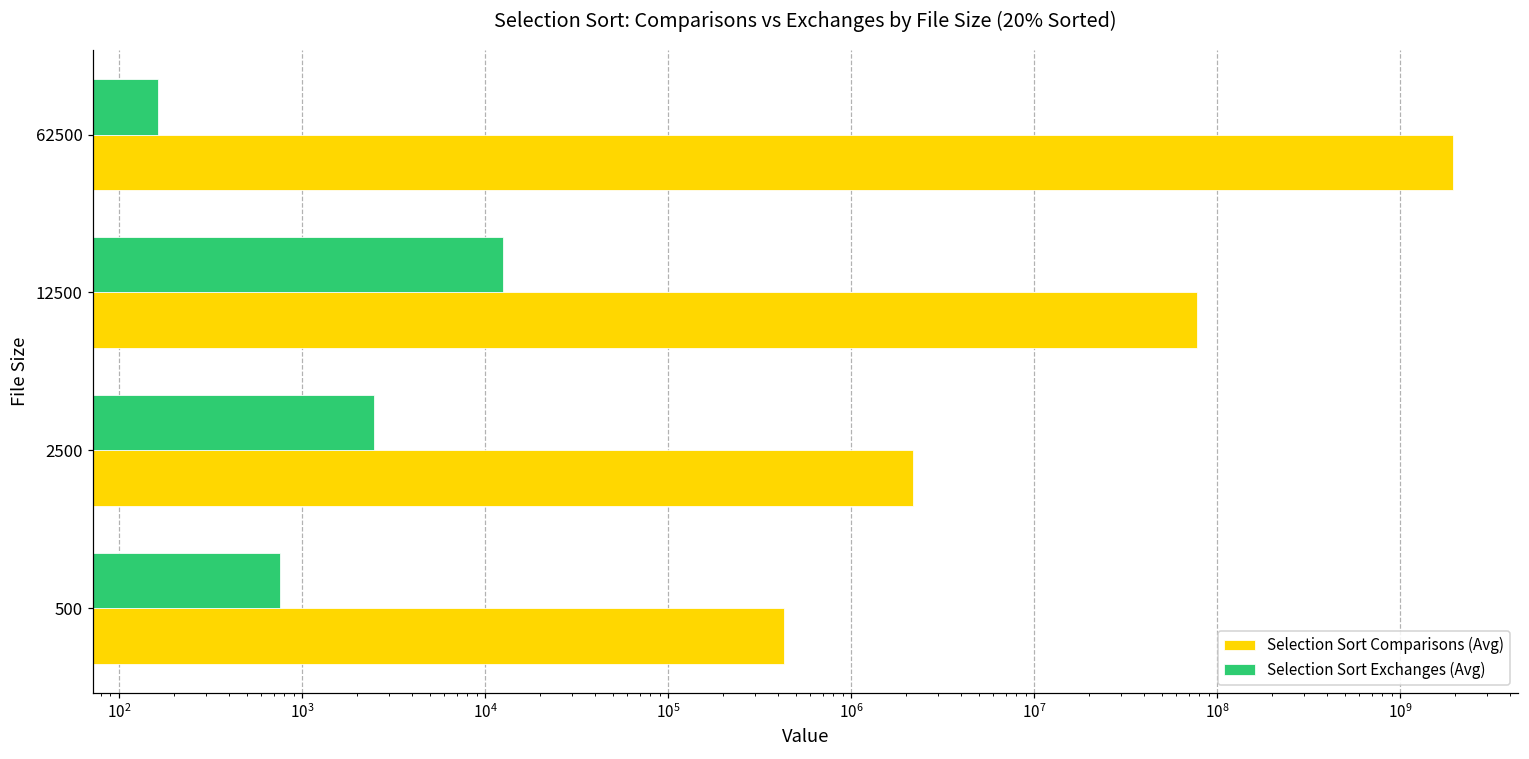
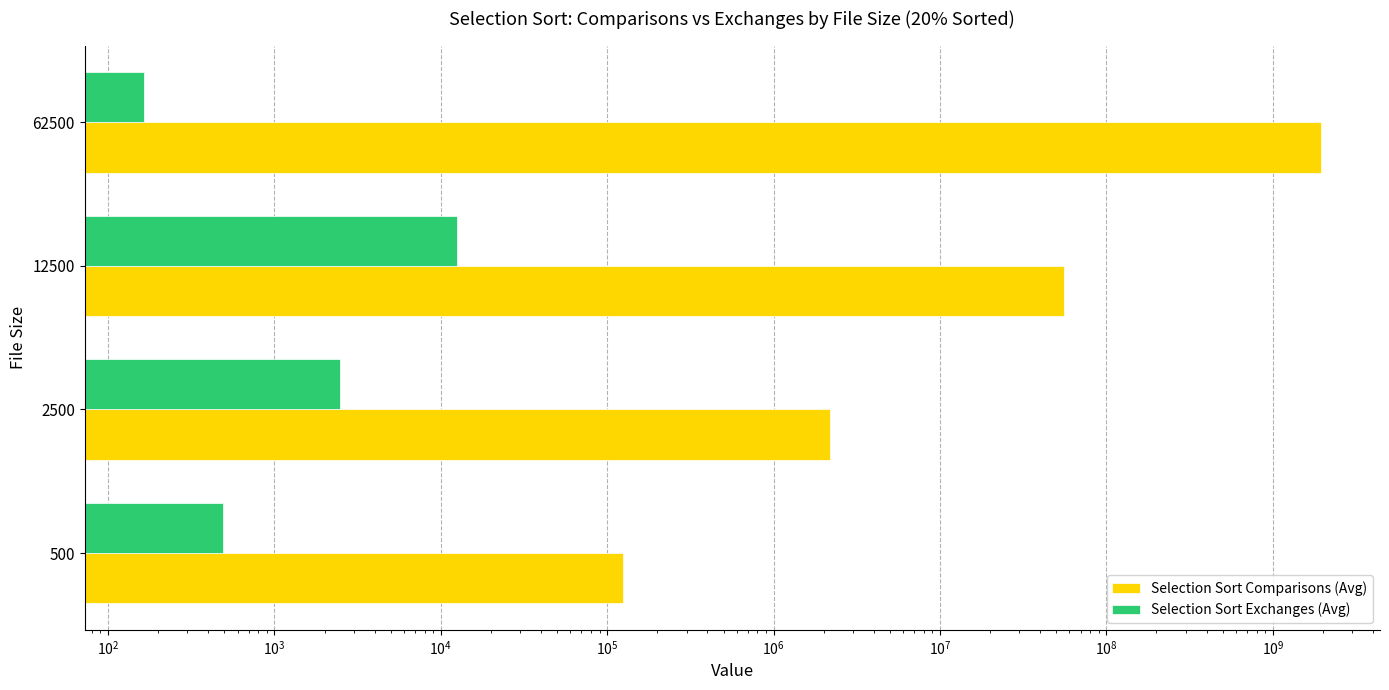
Selection Sort Comparisons (Avg), 12500: 80000000 -> 56000000
Selection Sort Exchanges (Avg), 500: 800 -> 490
Selection Sort Comparisons (Avg), 500: 430000 -> 120000
